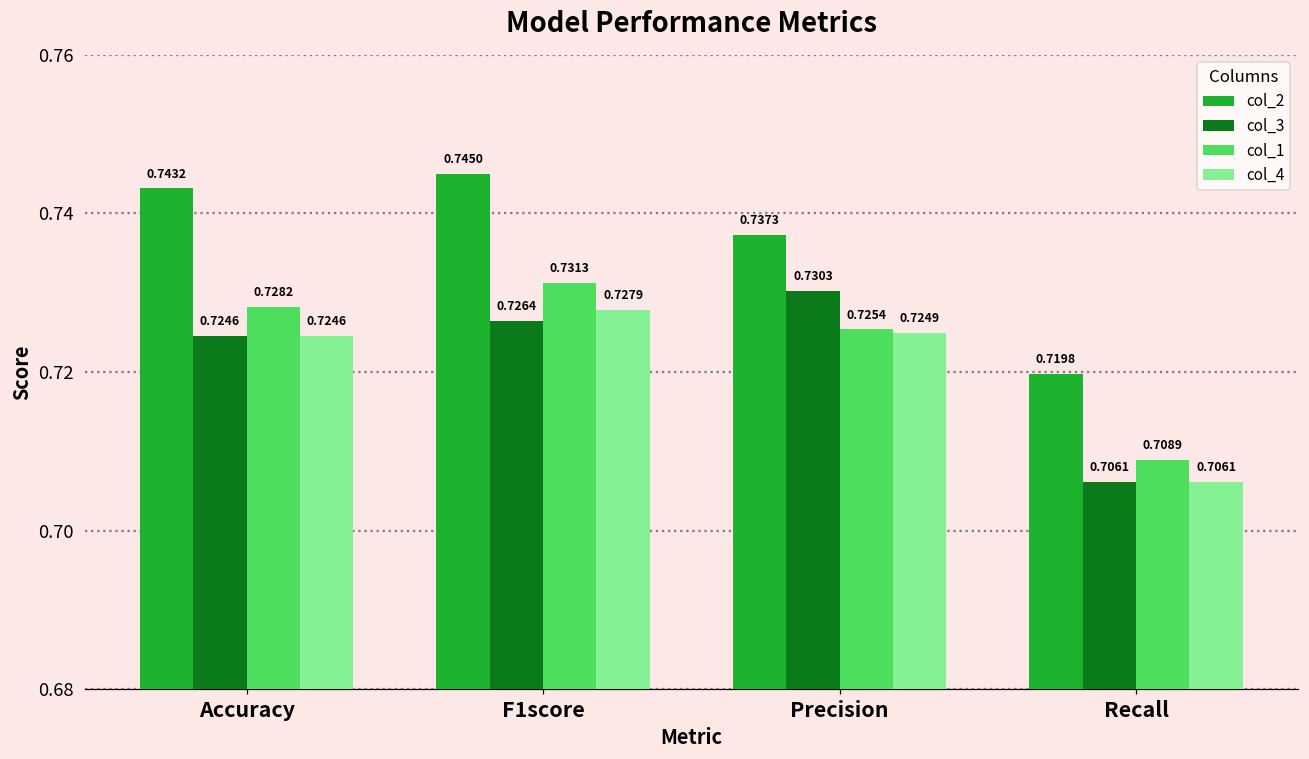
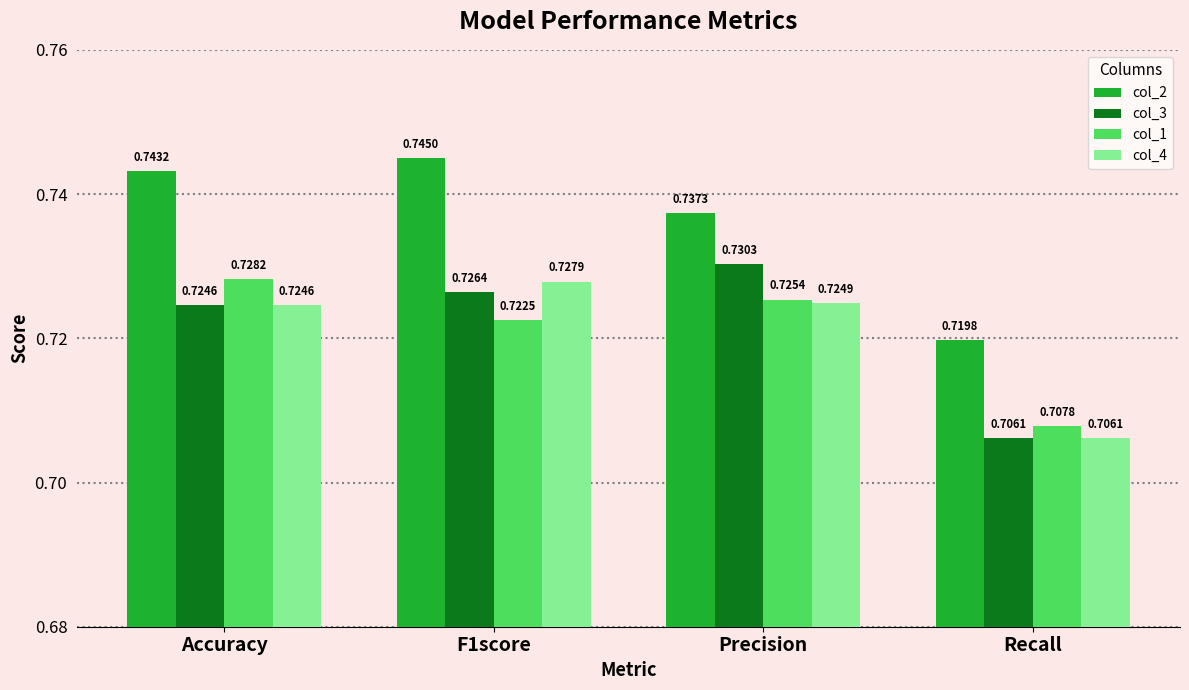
col_1, F1score: 0.7313 -> 0.7225
col_1, Recall: 0.7089 -> 0.7078
